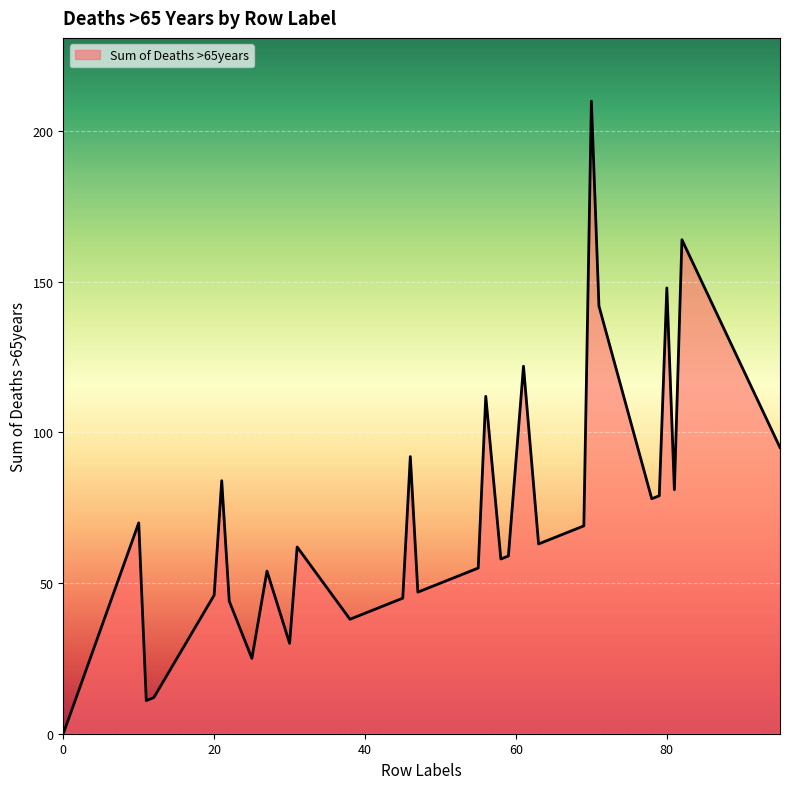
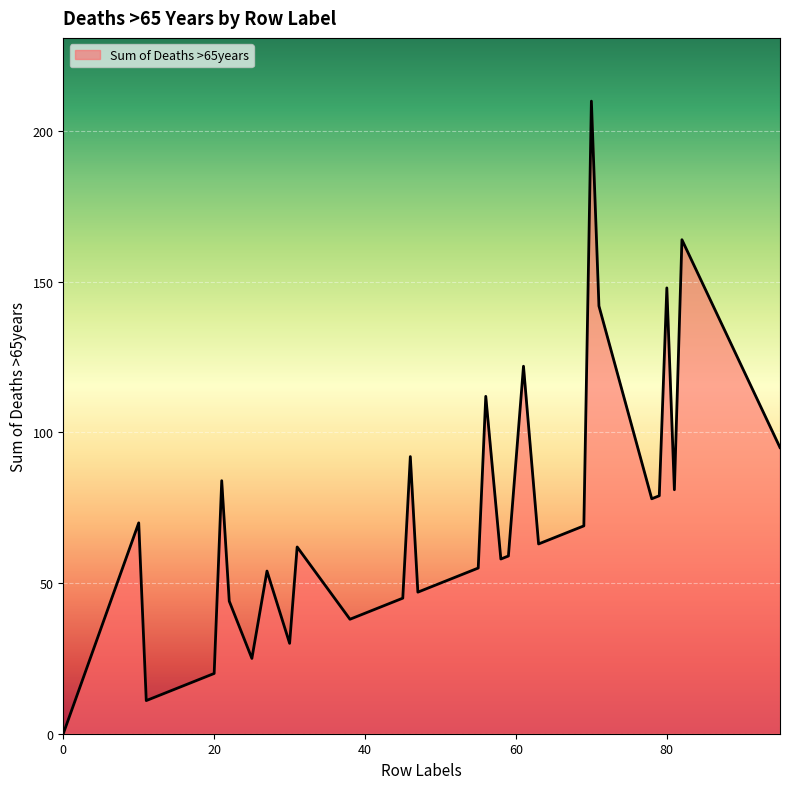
20: 46 -> 20
